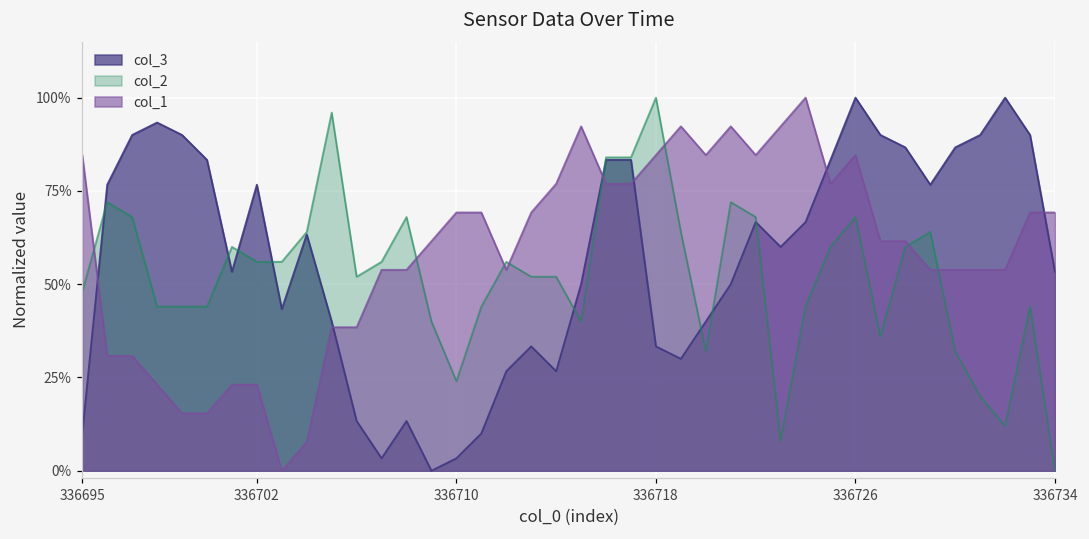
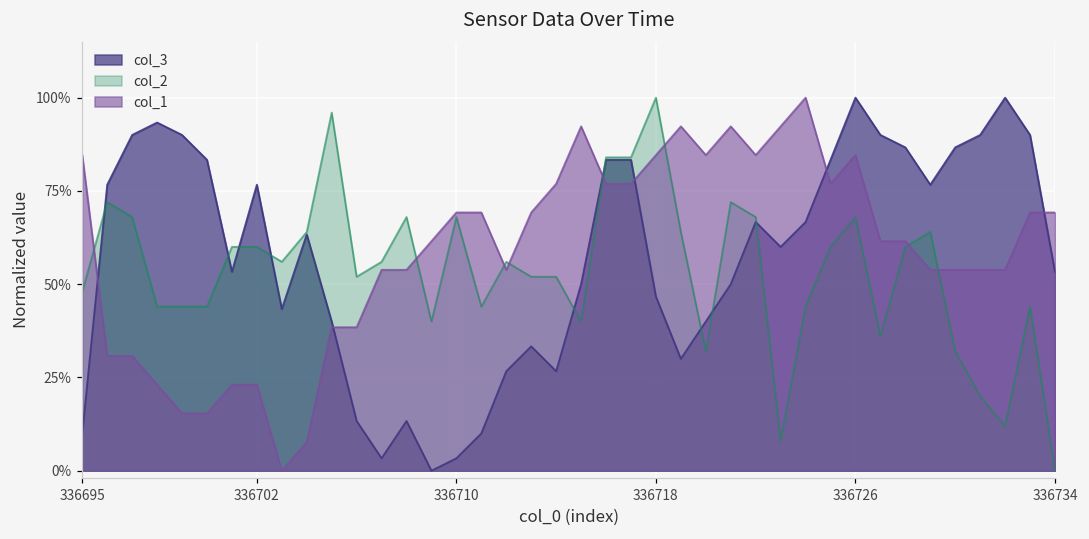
col_2, 336702: 56% -> 60%
col_2, 336710: 24% -> 68%
col_3, 336718: 33% -> 47%
